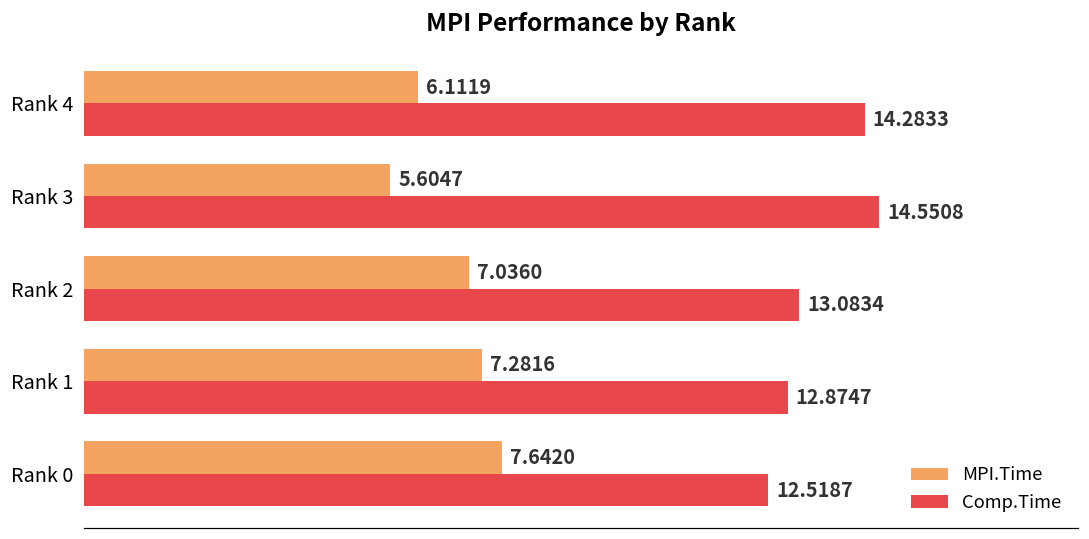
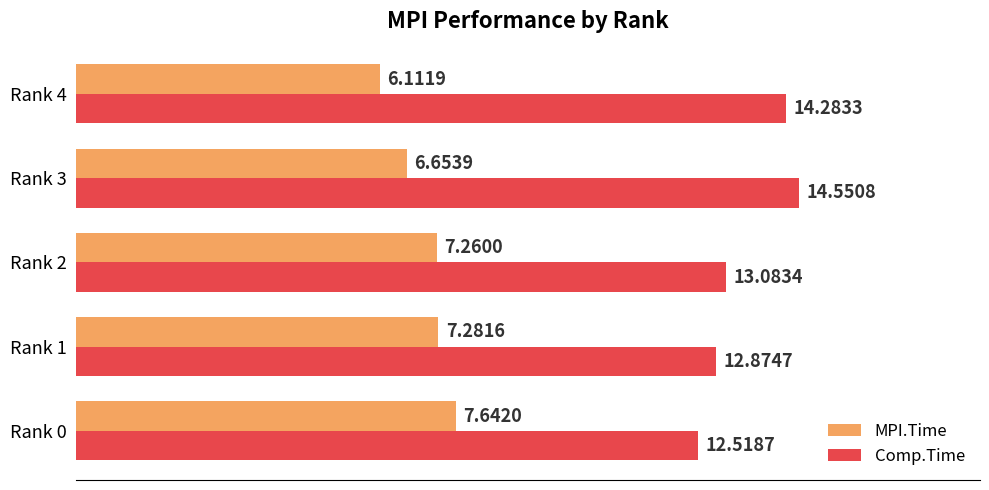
MPI.Time, Rank 3: 5.6047 -> 6.6539
MPI.Time, Rank 2: 7.0360 -> 7.2600
